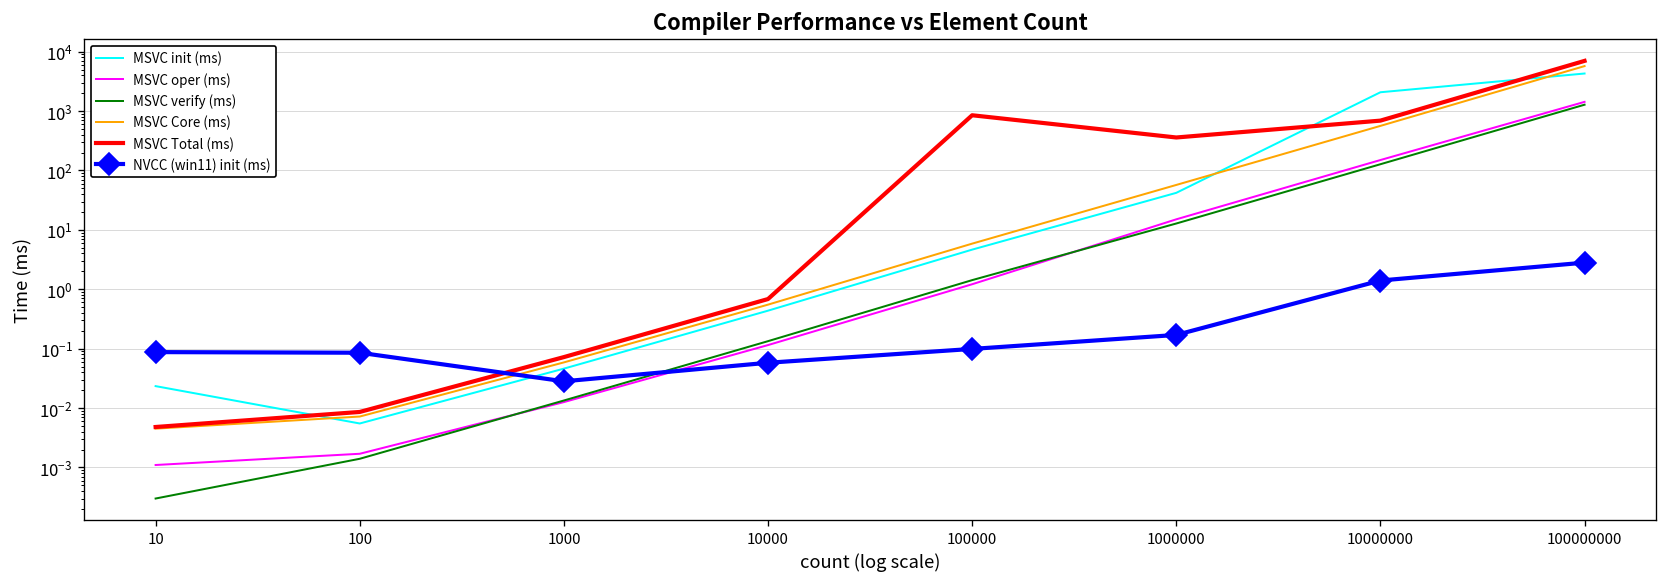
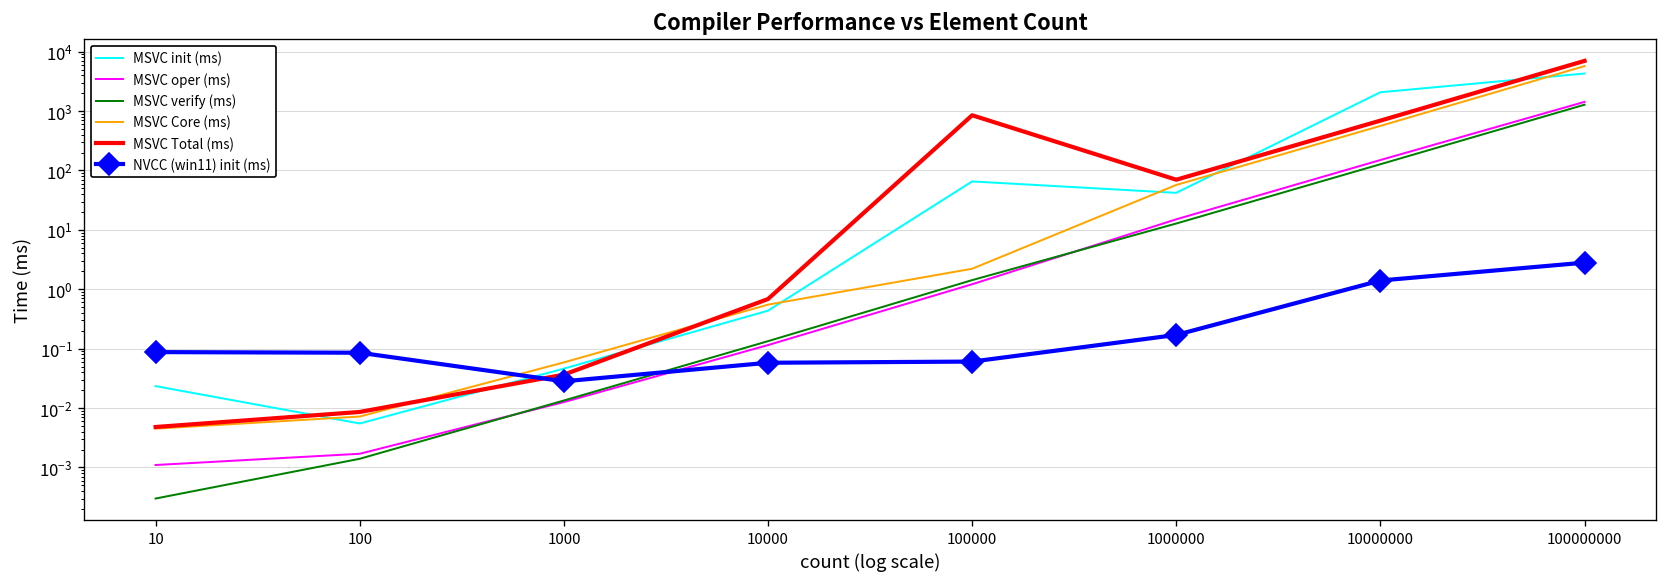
MSVC Total (ms), 1000: 0.07 -> 0.04
MSVC init (ms), 100000: 5 -> 70
MSVC Core (ms), 100000: 6 -> 2
NVCC (win11) init (ms), 100000: 0.10 -> 0.06
MSVC Total (ms), 1000000: 400 -> 70
